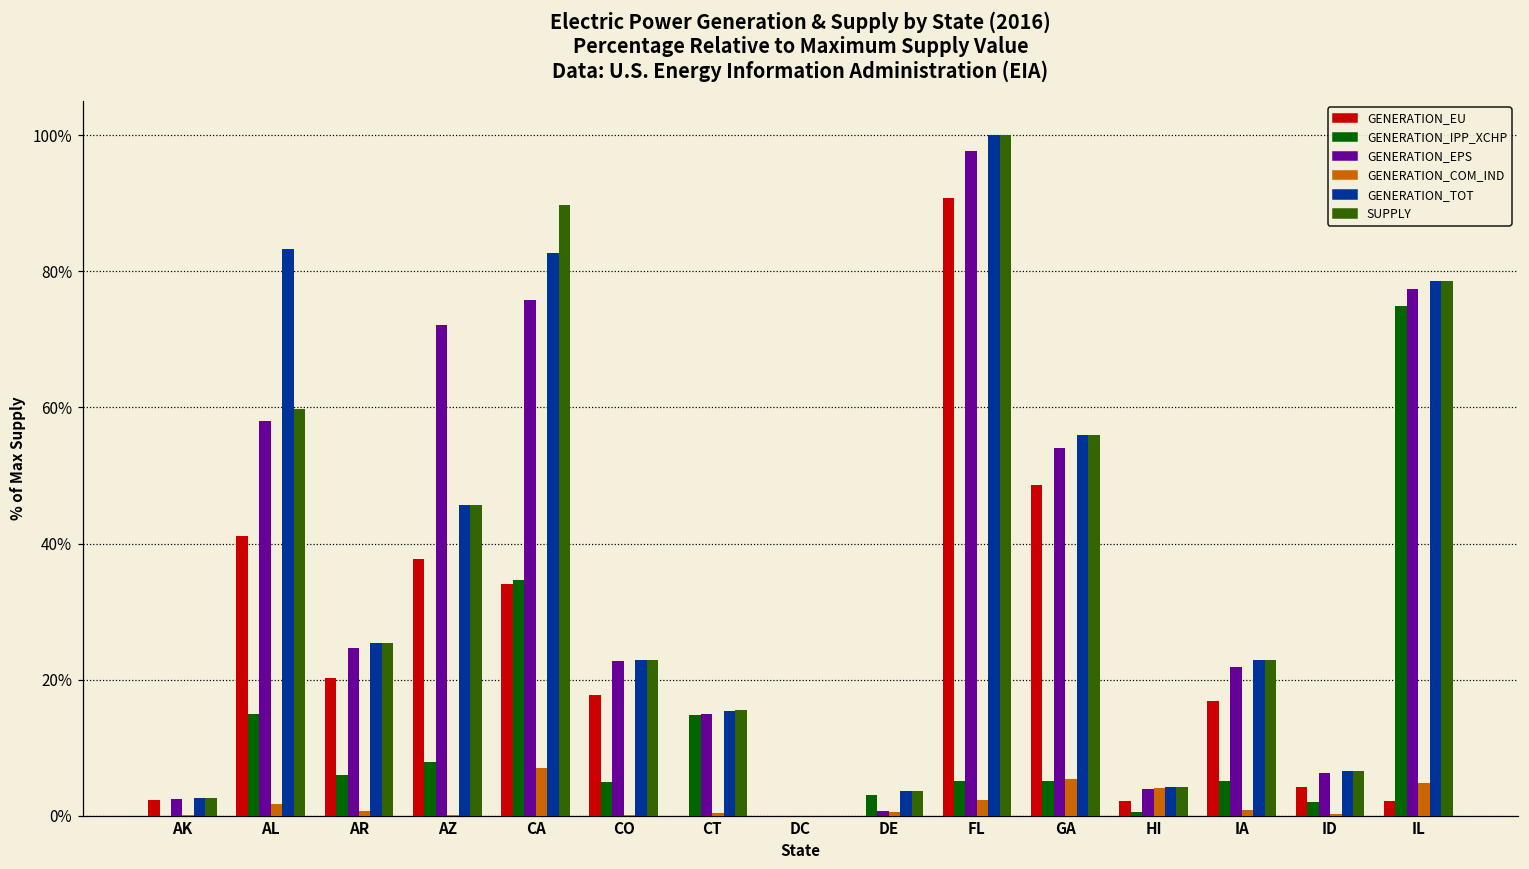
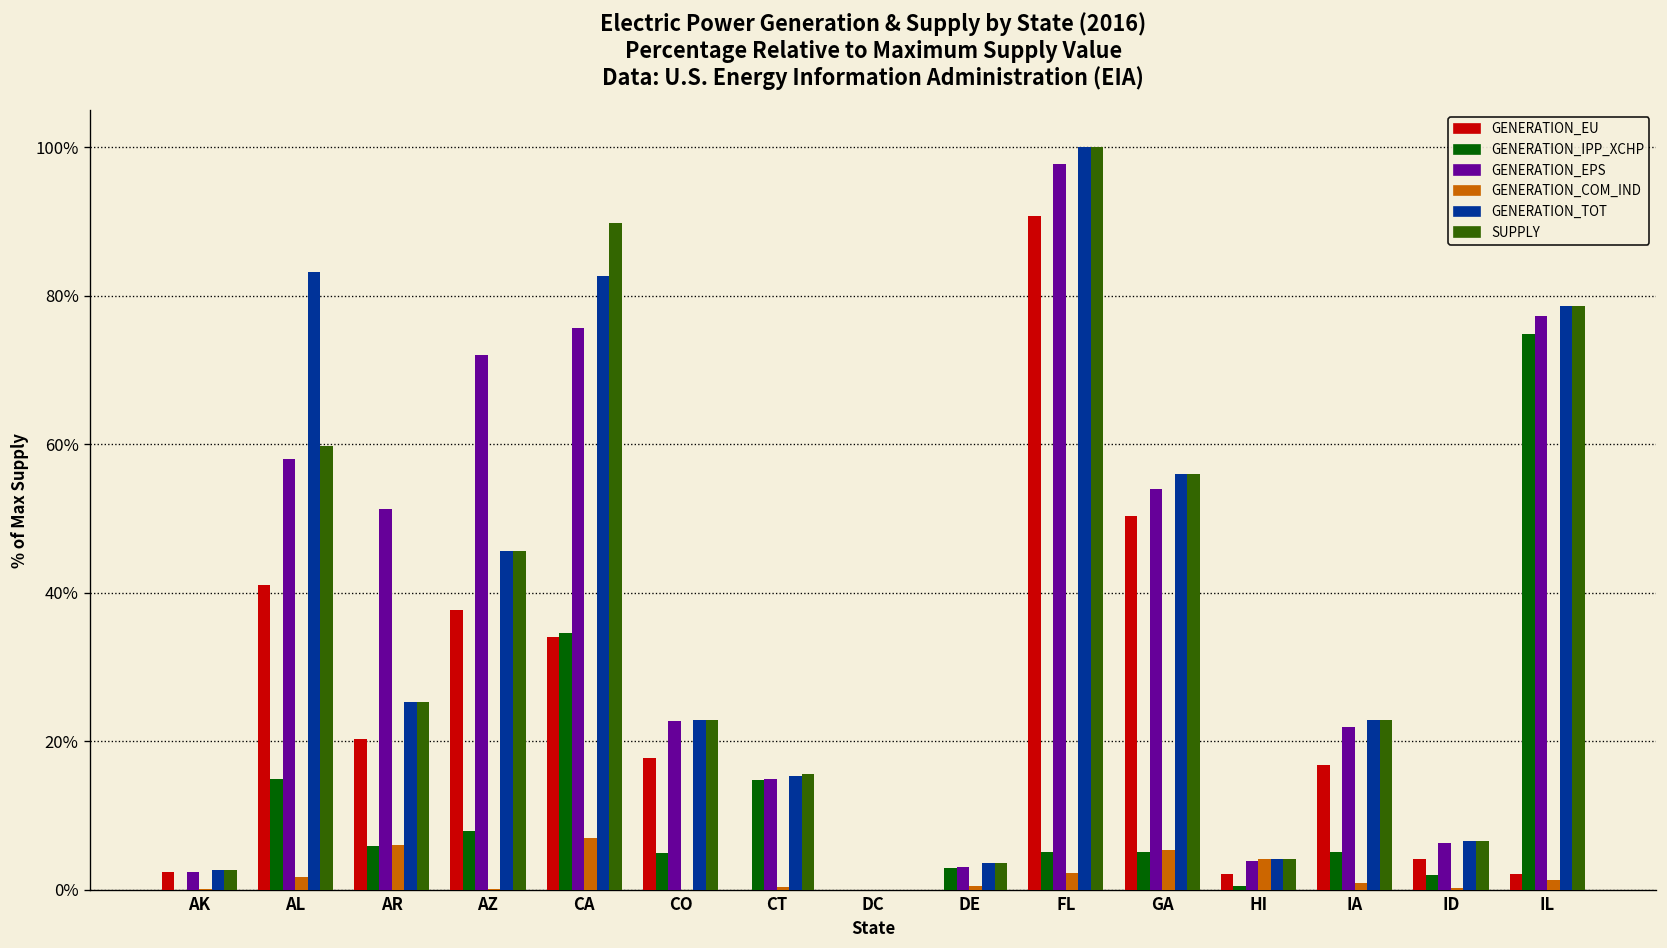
GENERATION_EPS, AR: 25% -> 51%
GENERATION_COM_IND, AR: 1% -> 6%
GENERATION_EPS, DE: 1% -> 3%
GENERATION_EU, GA: 49% -> 50%
GENERATION_COM_IND, IL: 5% -> 1%
